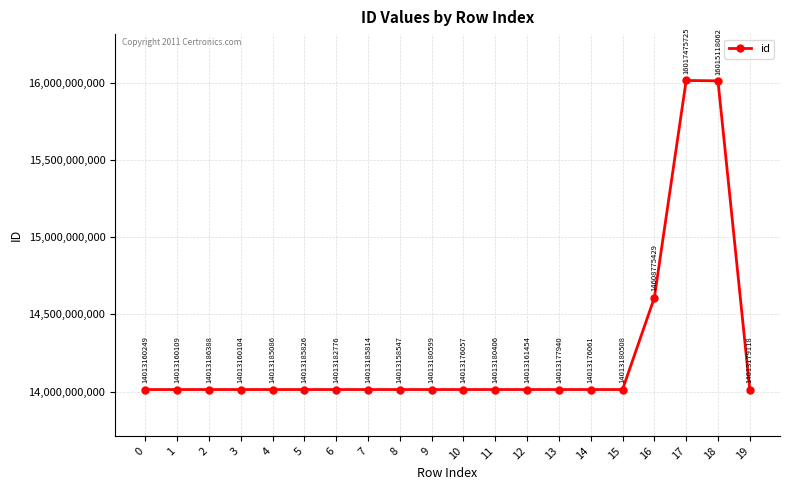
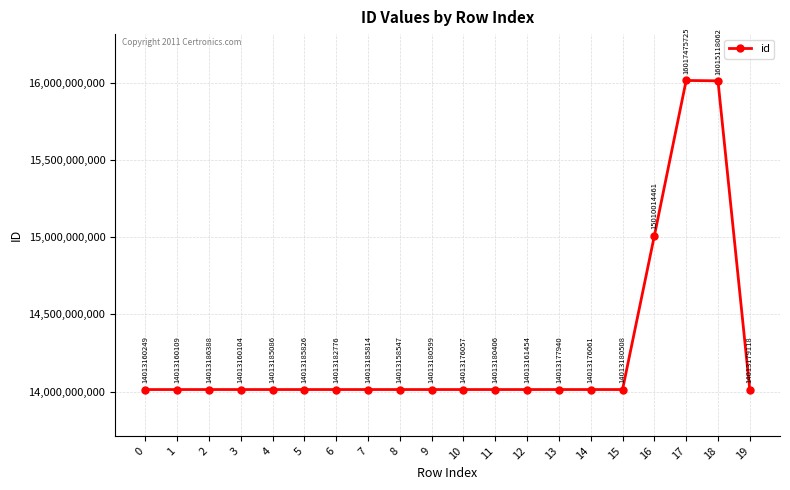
16: 14608775429 -> 15010014461
